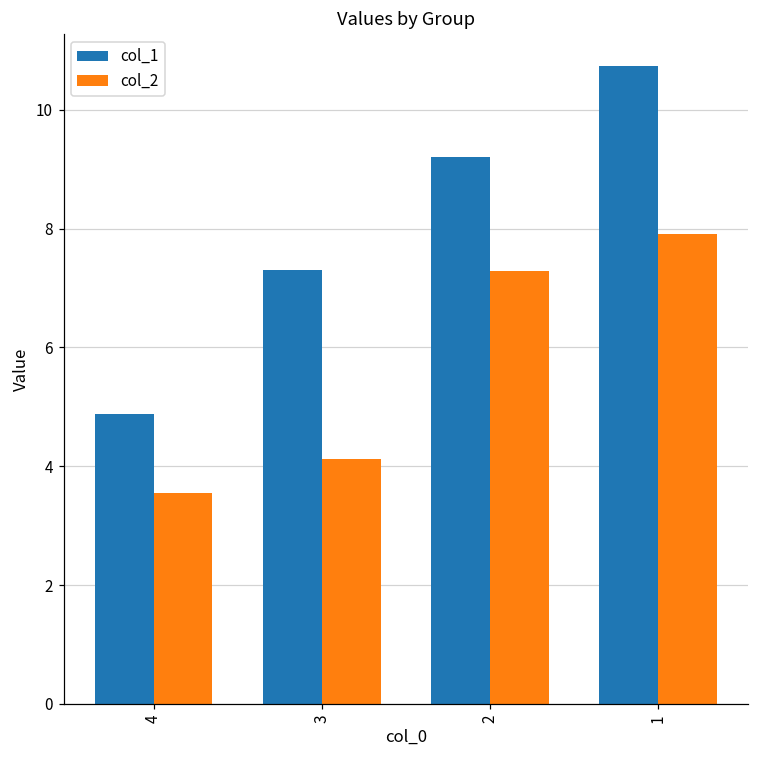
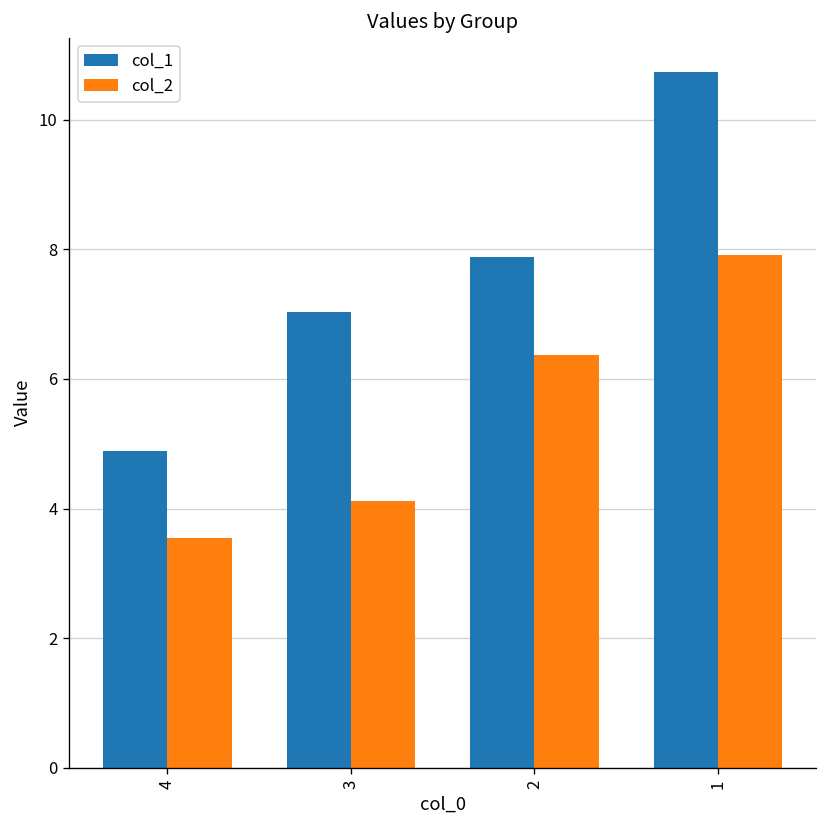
col_1, 3: 7.3 -> 7.0
col_1, 2: 9.2 -> 7.9
col_2, 2: 7.3 -> 6.4
